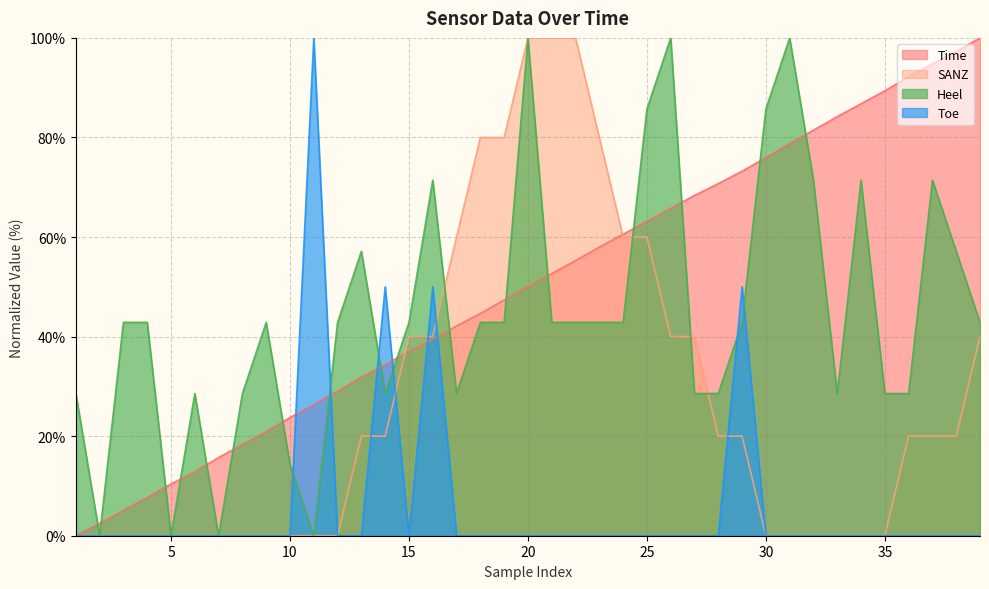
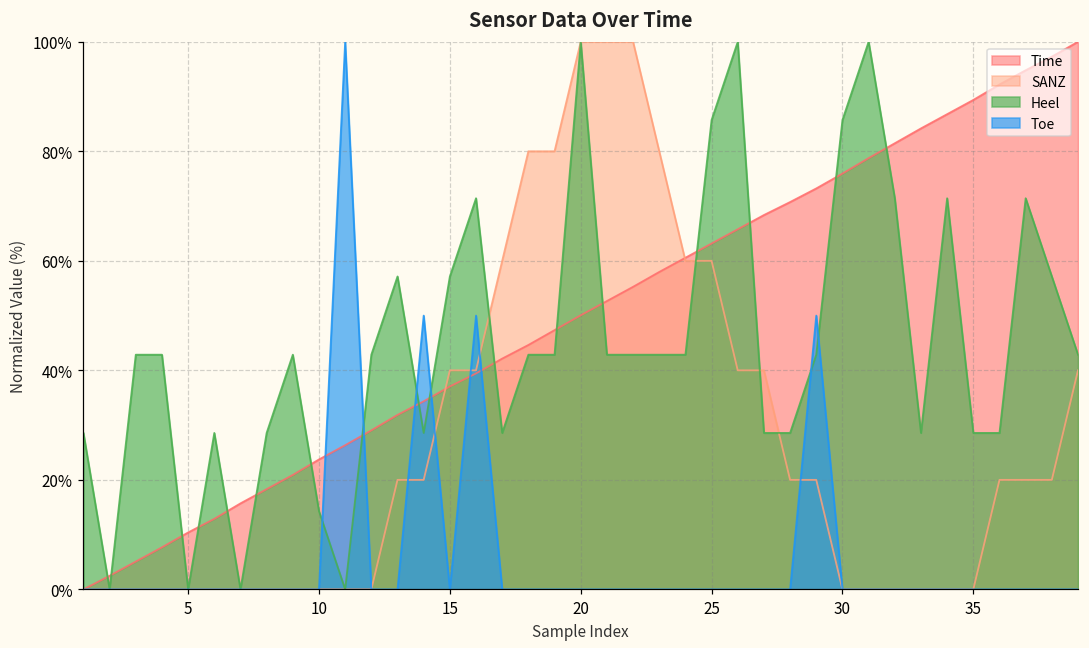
Heel, 15: 43% -> 57%
